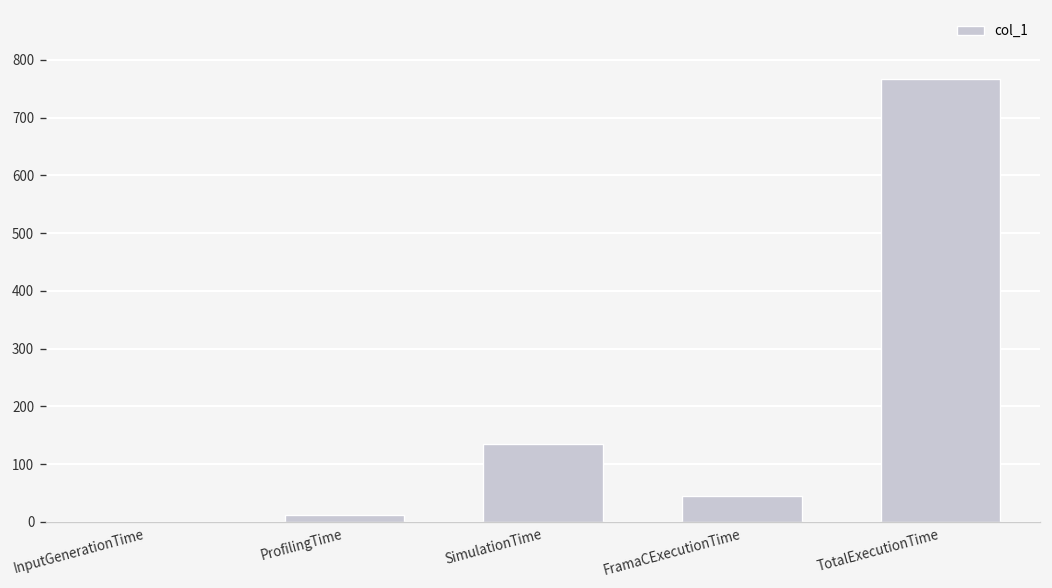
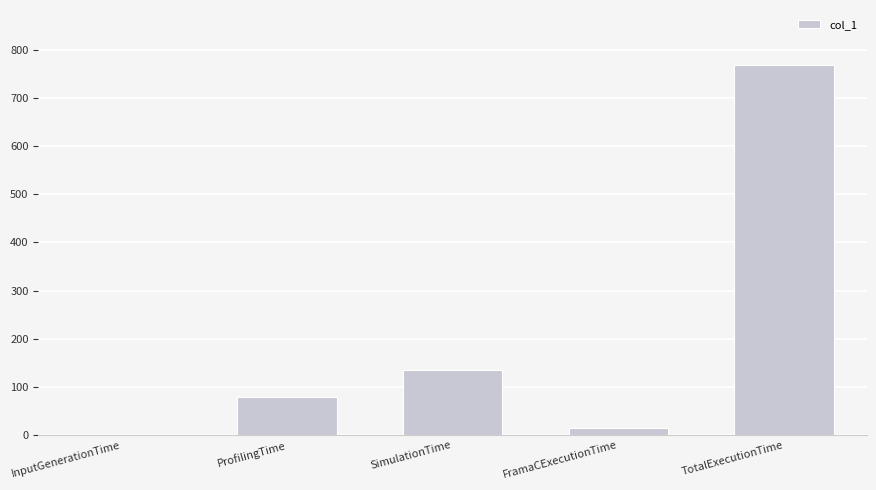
ProfilingTime: 10 -> 80
FramaCExecutionTime: 40 -> 20
